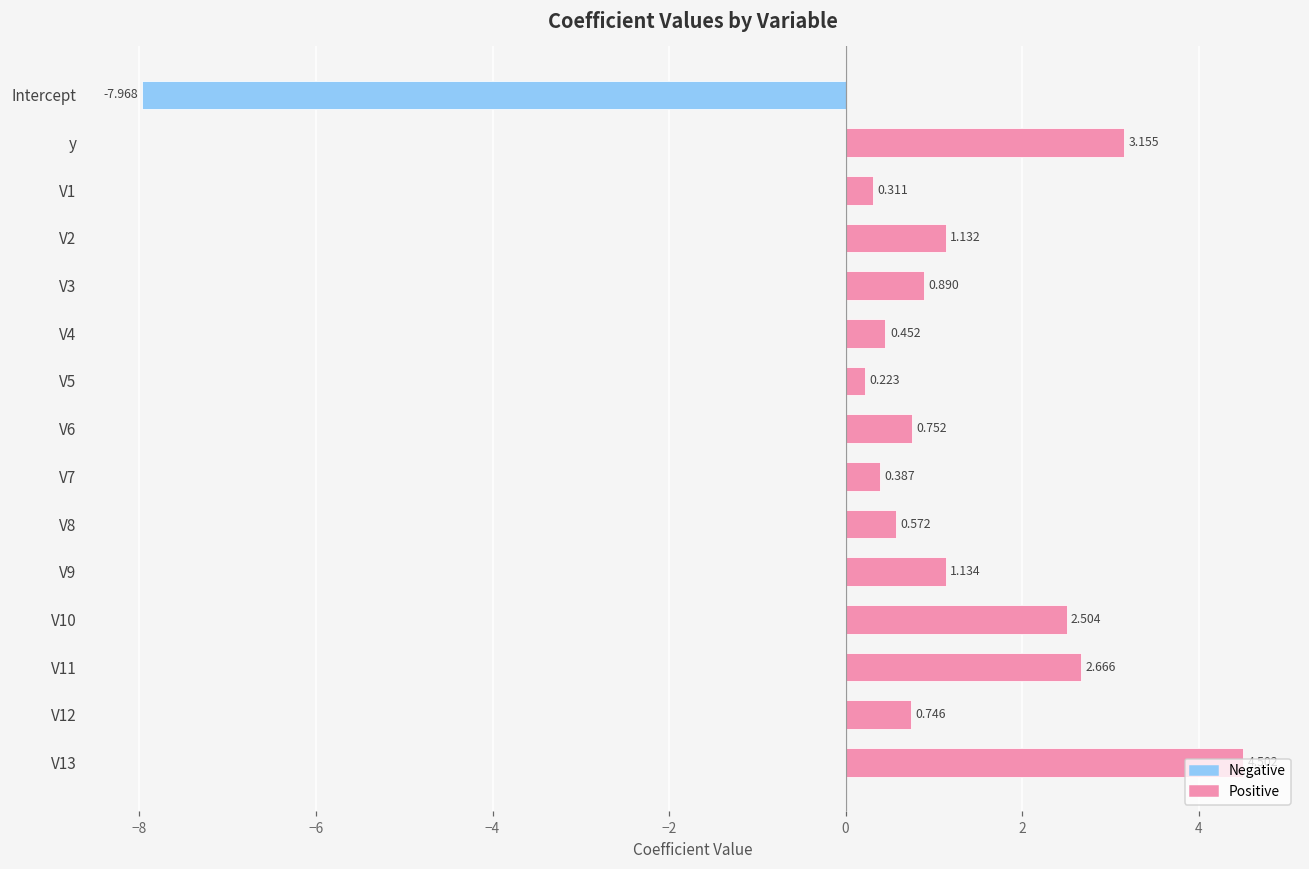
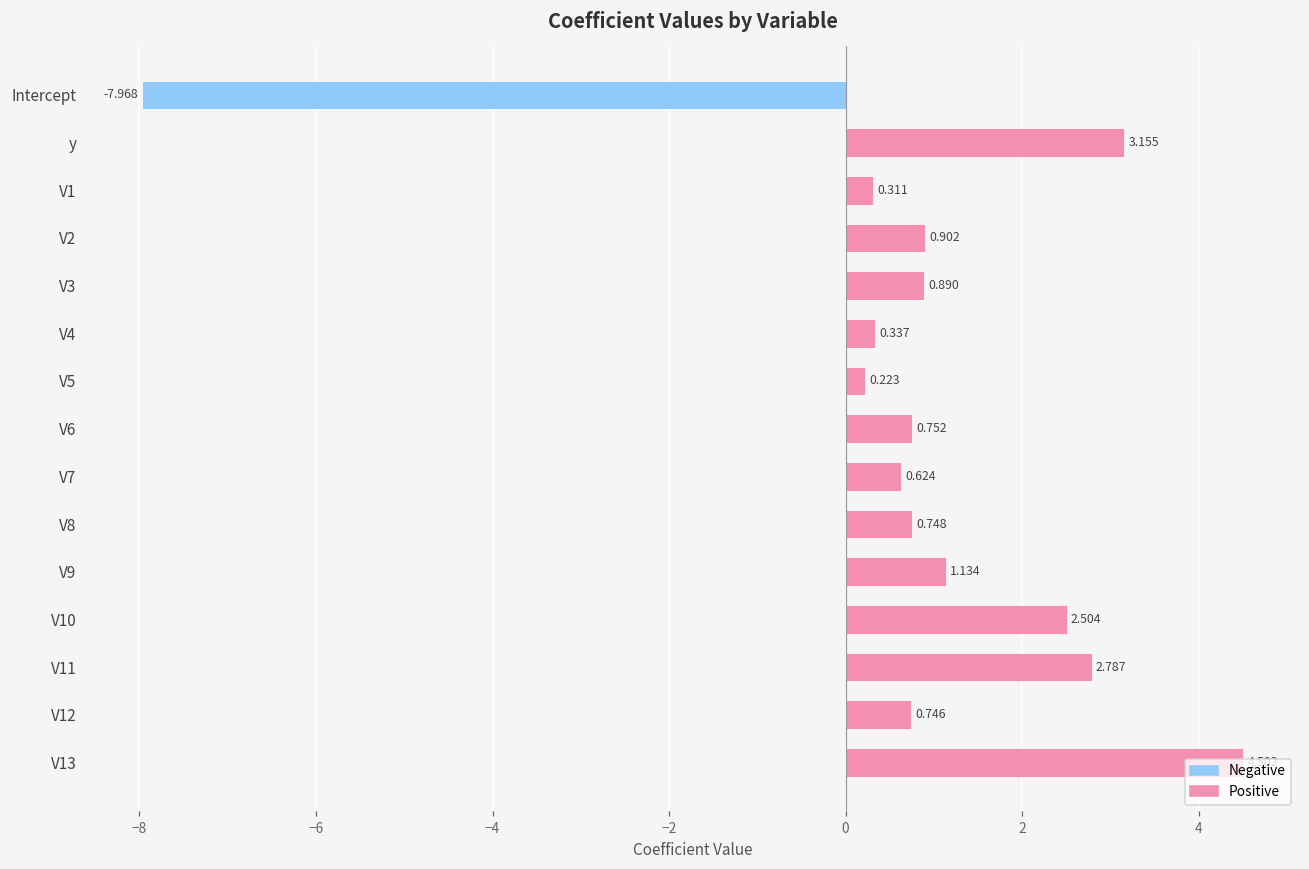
V2: 1.132 -> 0.902
V4: 0.452 -> 0.337
V7: 0.387 -> 0.624
V8: 0.572 -> 0.748
V11: 2.666 -> 2.787
